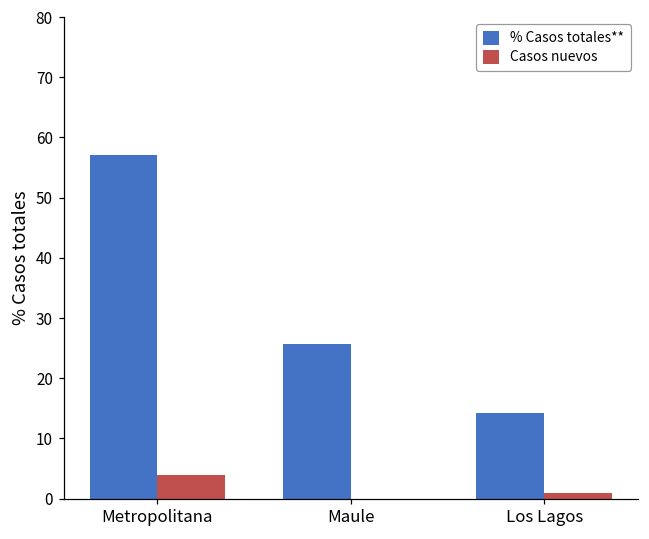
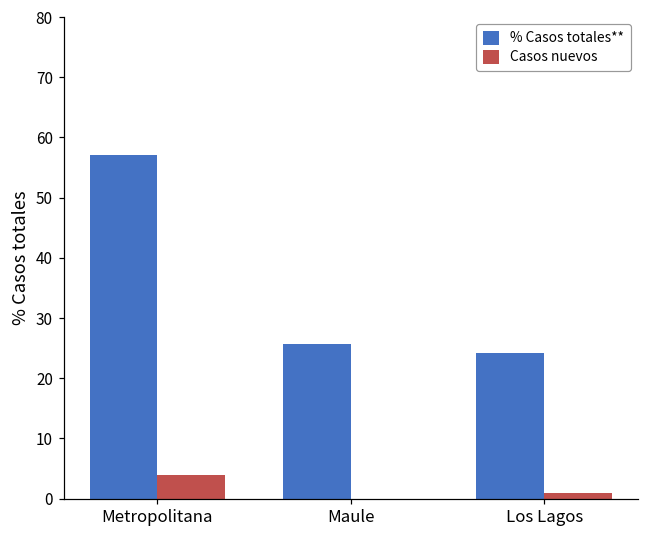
% Casos totales**, Los Lagos: 14 -> 24
